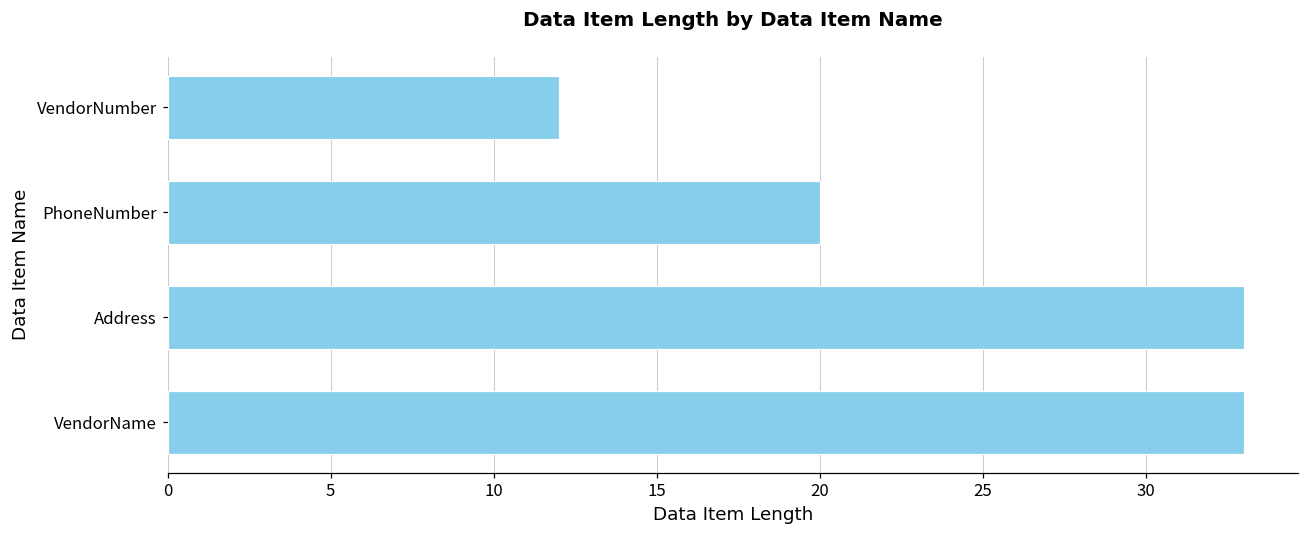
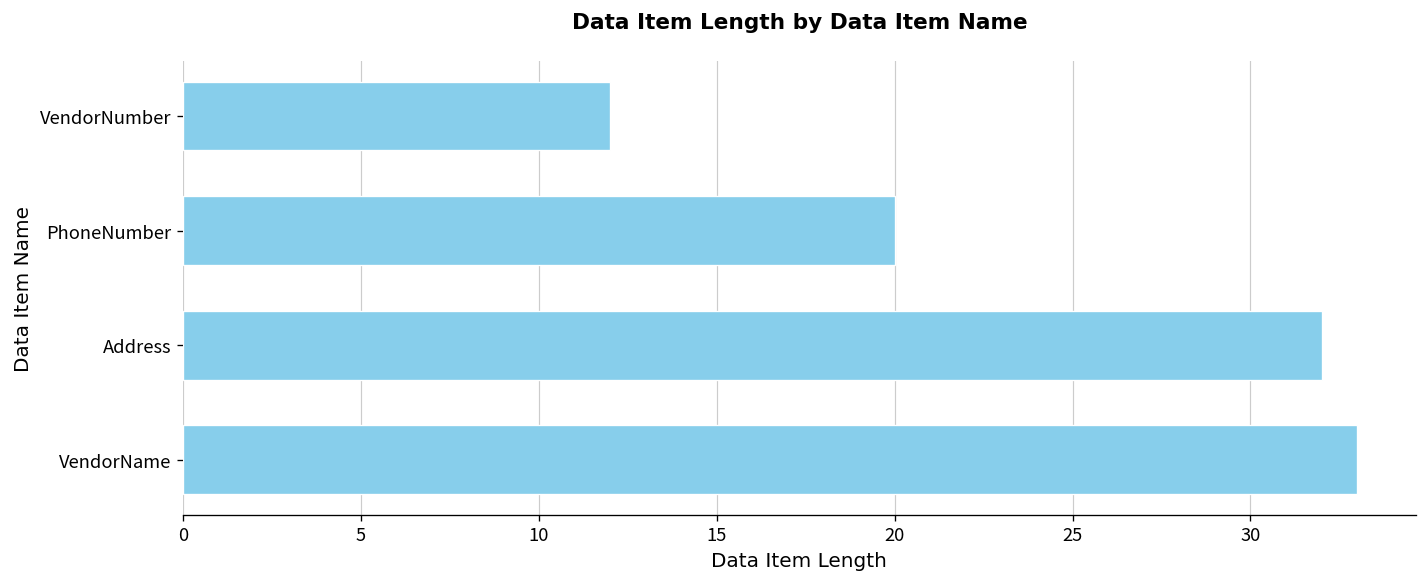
Address: 33 -> 32
